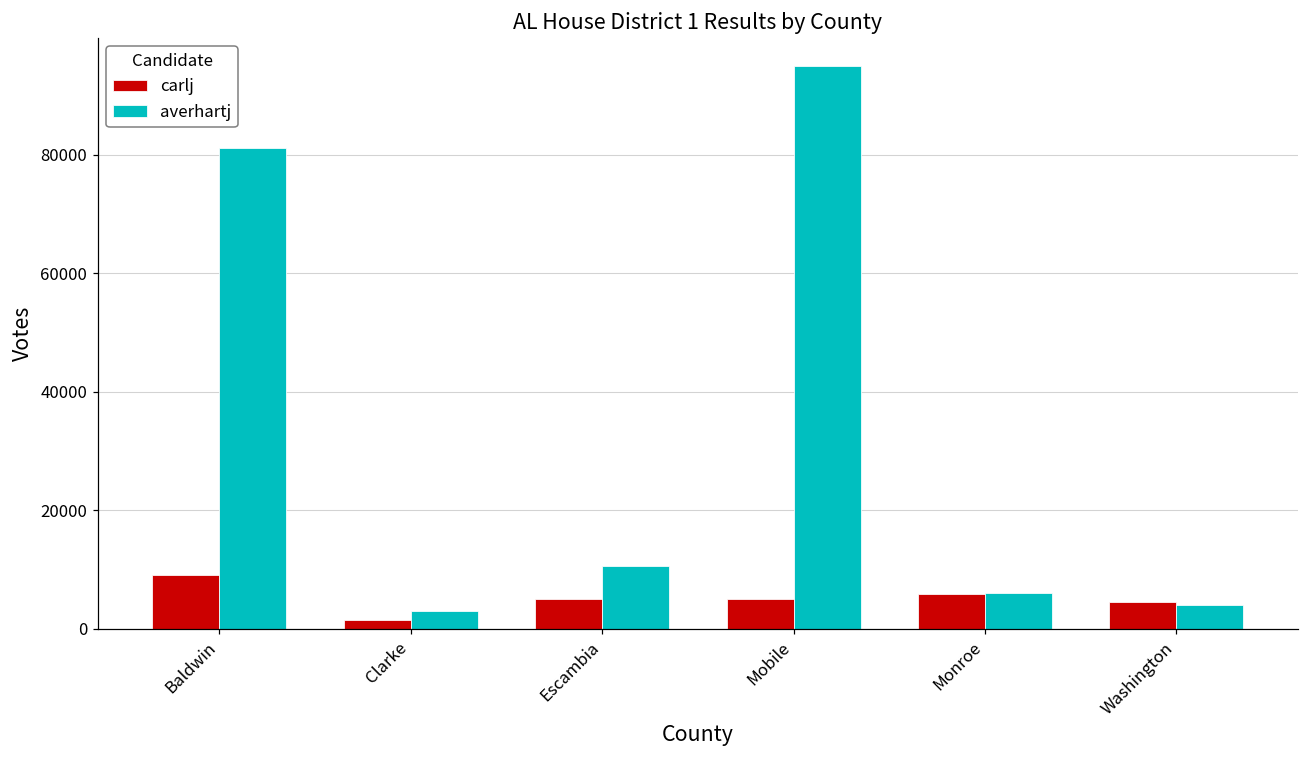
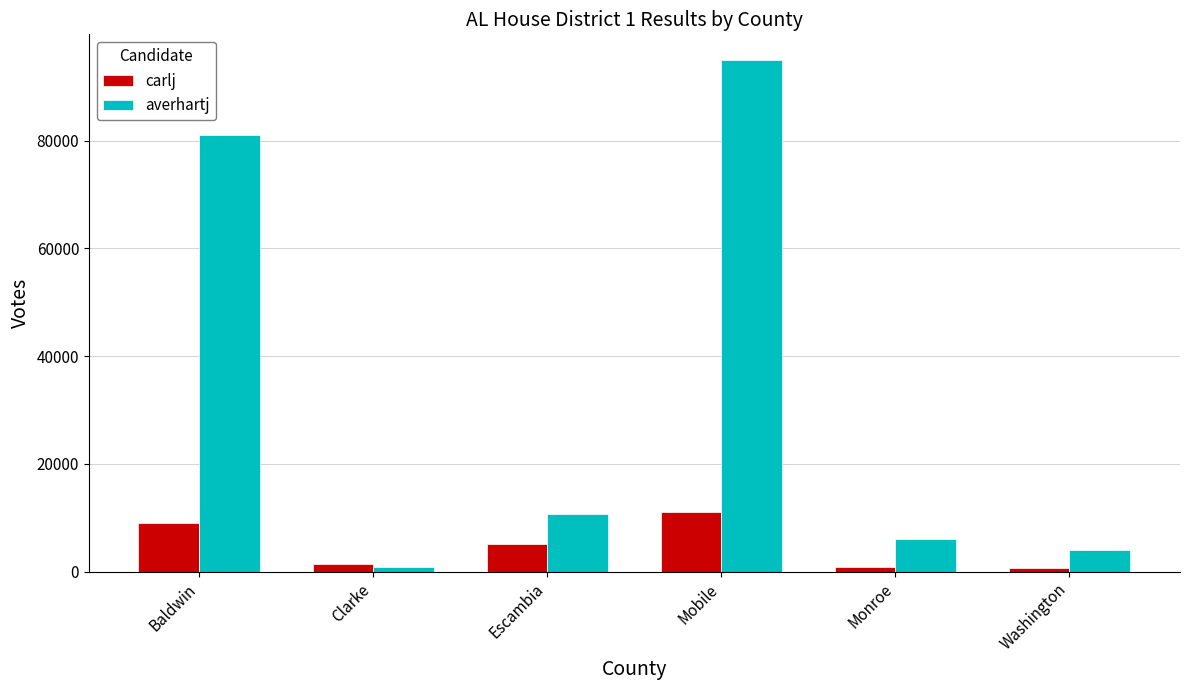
averhartj, Clarke: 3000 -> 1000
carlj, Mobile: 5000 -> 11000
carlj, Monroe: 6000 -> 1000
carlj, Washington: 5000 -> 1000
